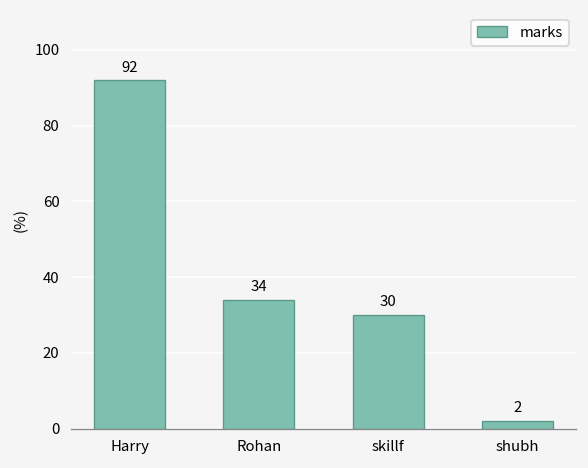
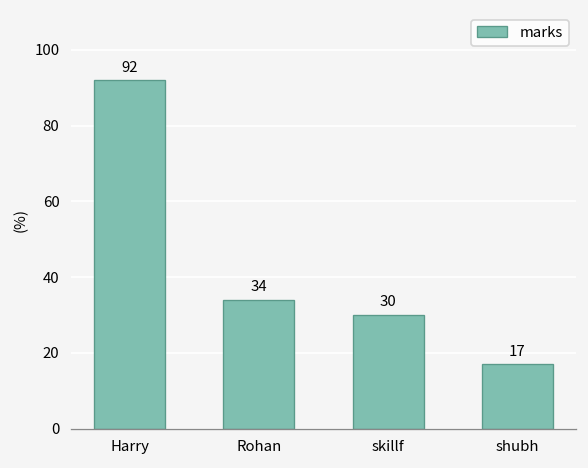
shubh: 2 -> 17
